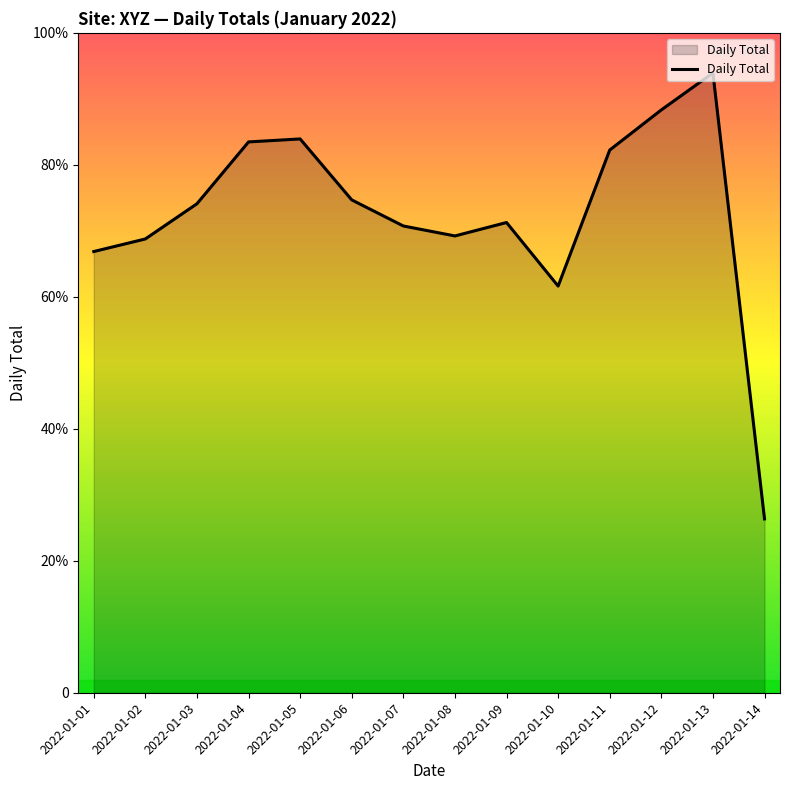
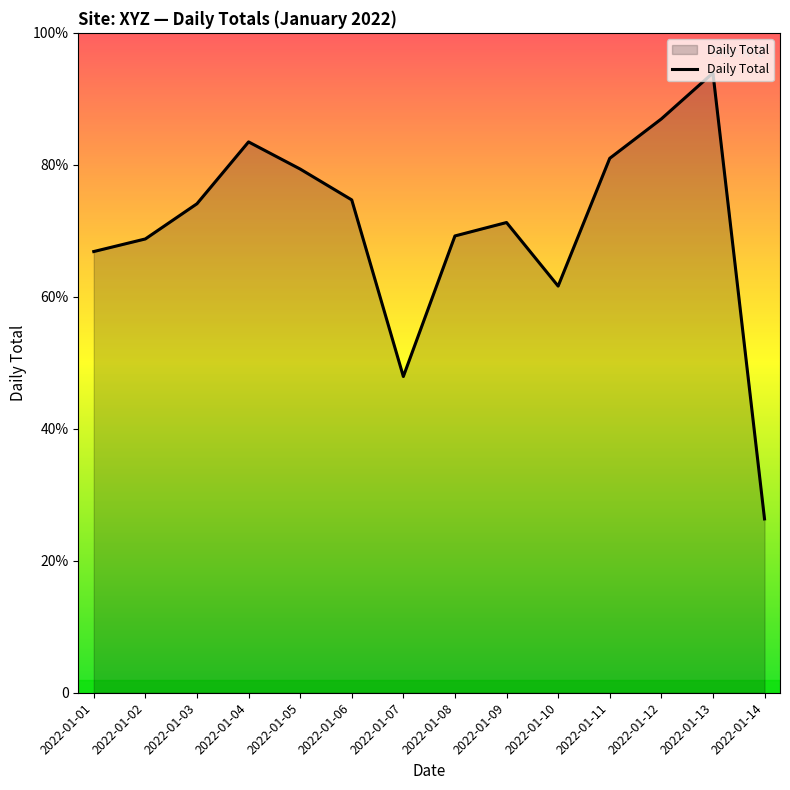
2022-01-05: 84% -> 79%
2022-01-07: 71% -> 48%
2022-01-11: 82% -> 81%
2022-01-12: 88% -> 87%
